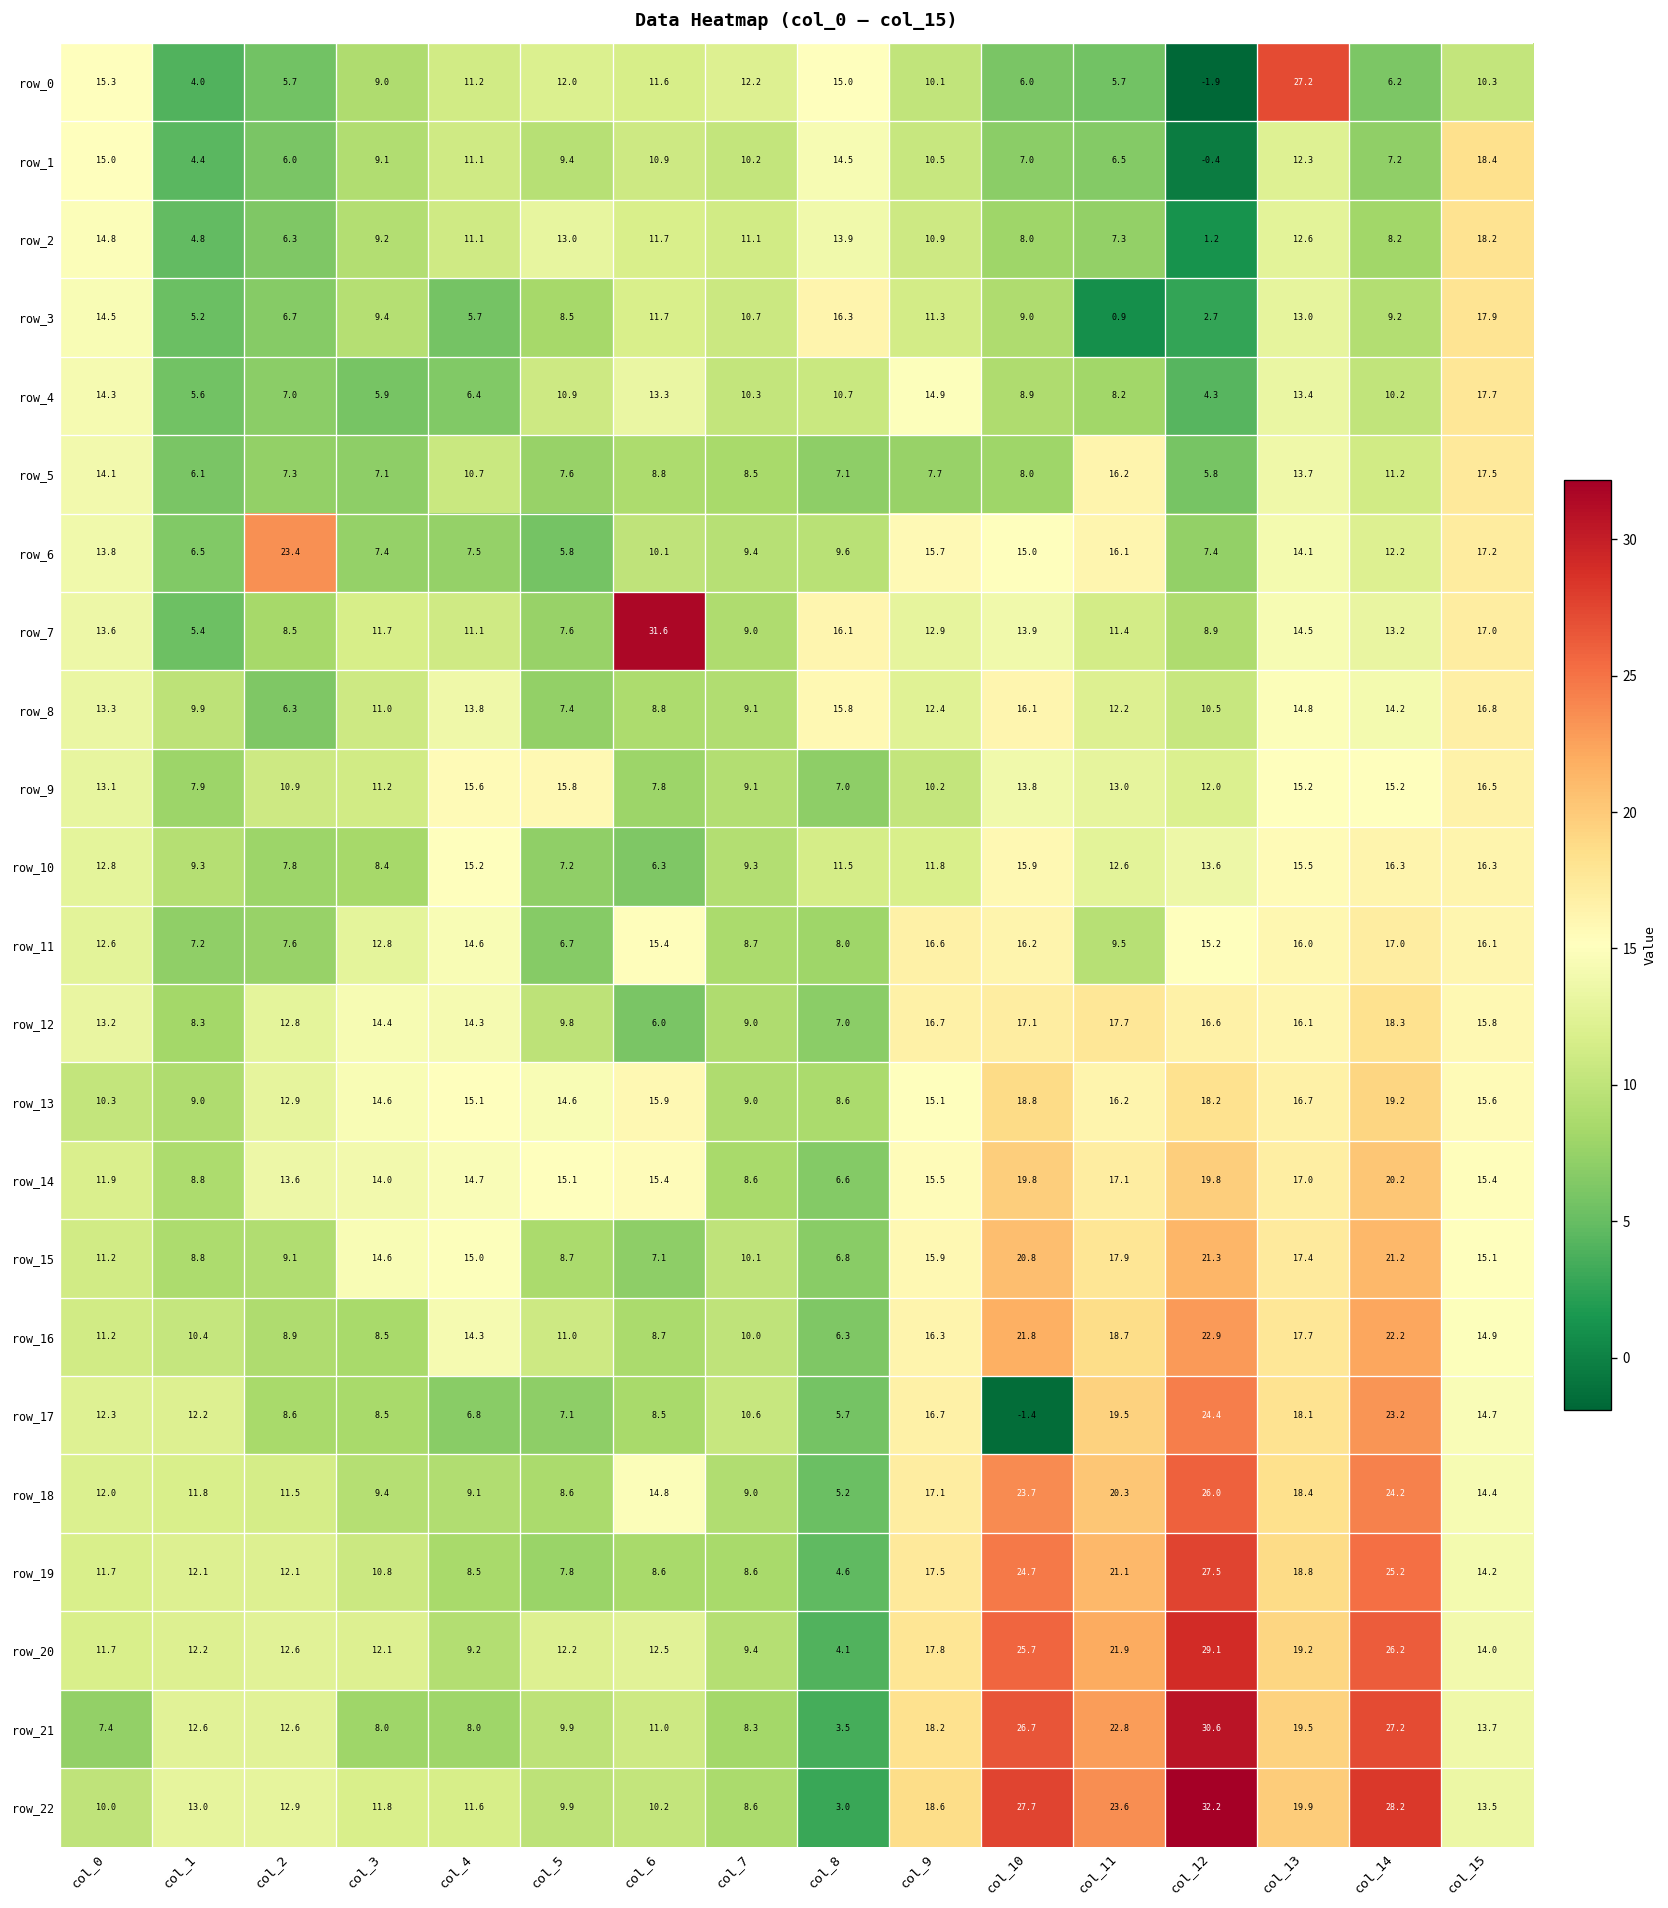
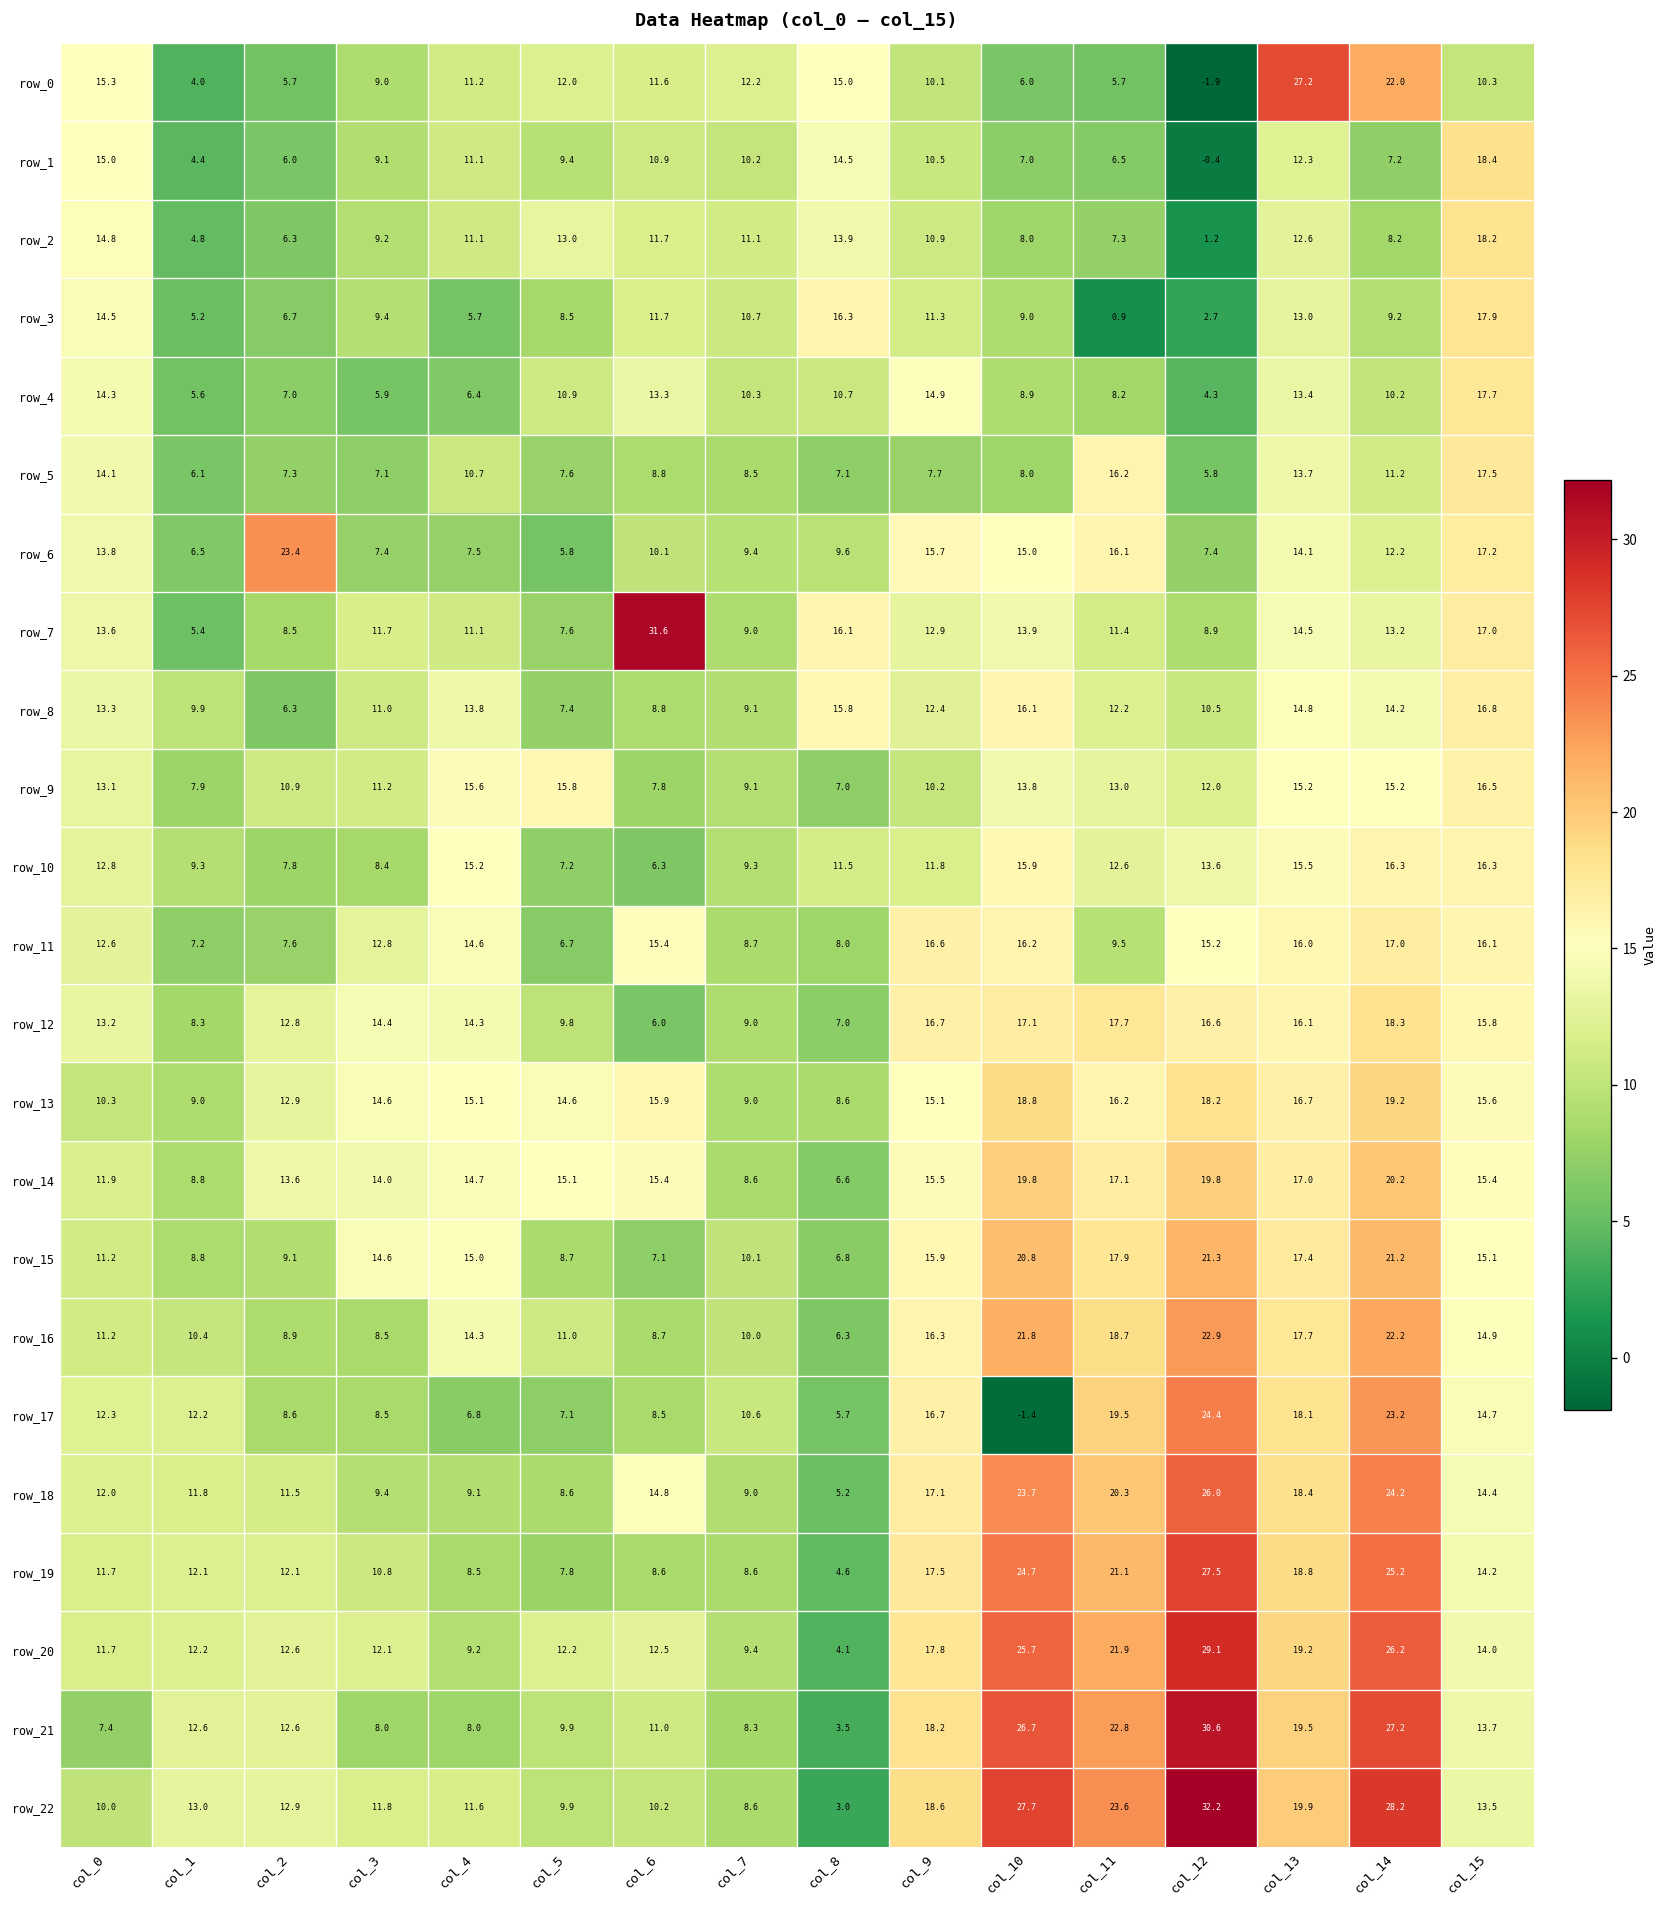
row_0, col_14: 6.2 -> 22.0
